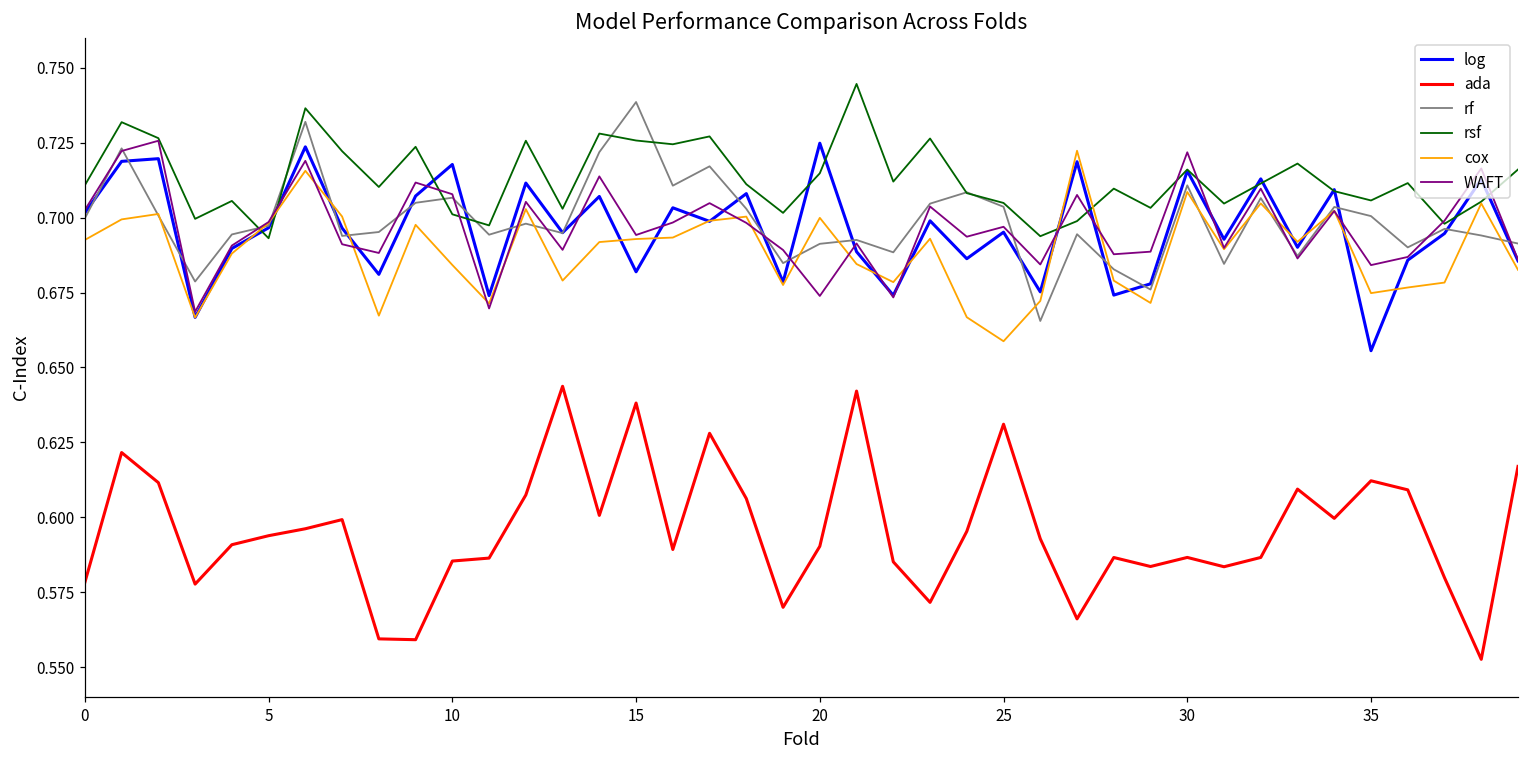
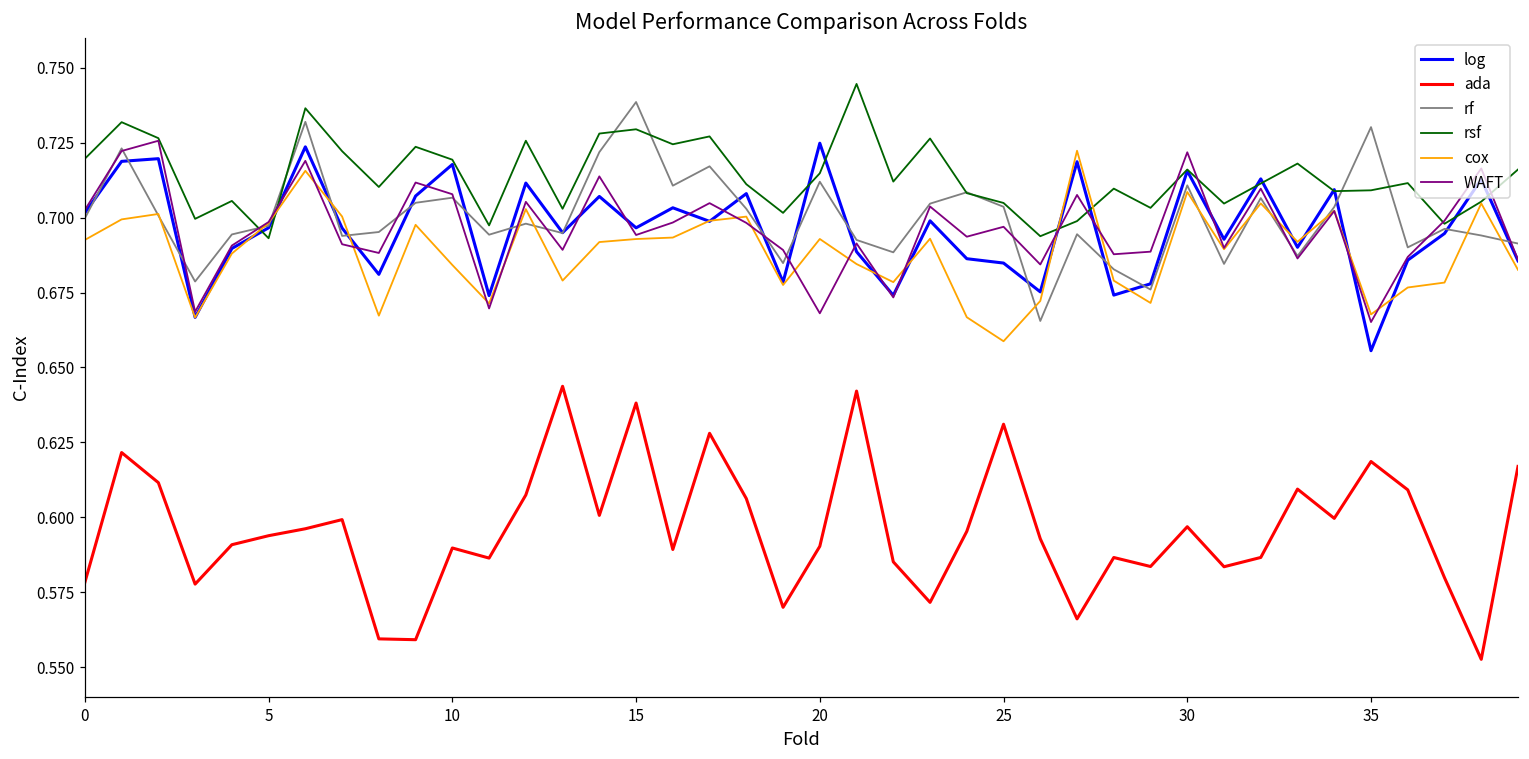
rsf, 0: 0.711 -> 0.720
ada, 10: 0.585 -> 0.590
rsf, 10: 0.701 -> 0.719
log, 15: 0.682 -> 0.697
rsf, 15: 0.726 -> 0.729
rf, 20: 0.691 -> 0.712
cox, 20: 0.700 -> 0.693
WAFT, 20: 0.674 -> 0.668
log, 25: 0.695 -> 0.685
ada, 30: 0.587 -> 0.597
ada, 35: 0.612 -> 0.619
rf, 35: 0.700 -> 0.730
rsf, 35: 0.706 -> 0.709
cox, 35: 0.675 -> 0.668
WAFT, 35: 0.684 -> 0.665
